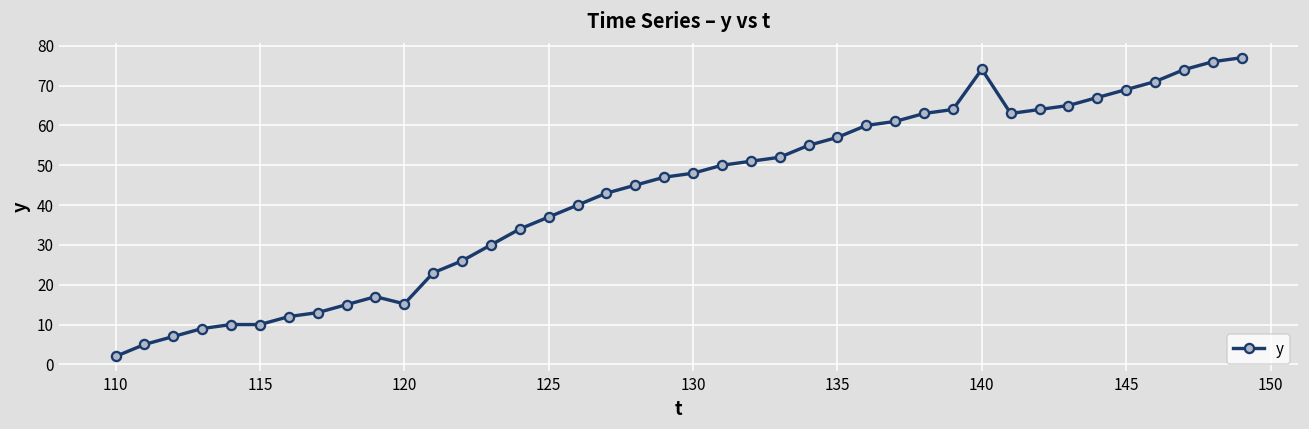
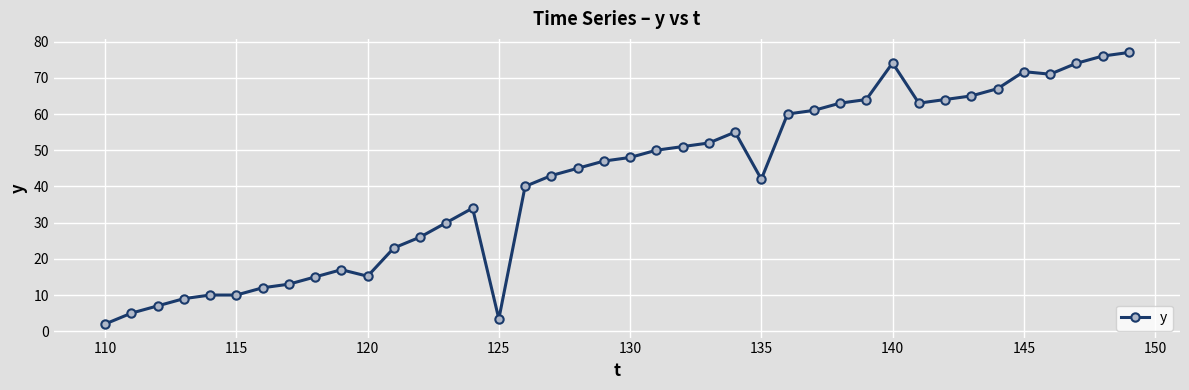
125: 37 -> 3
135: 57 -> 42
145: 69 -> 72
